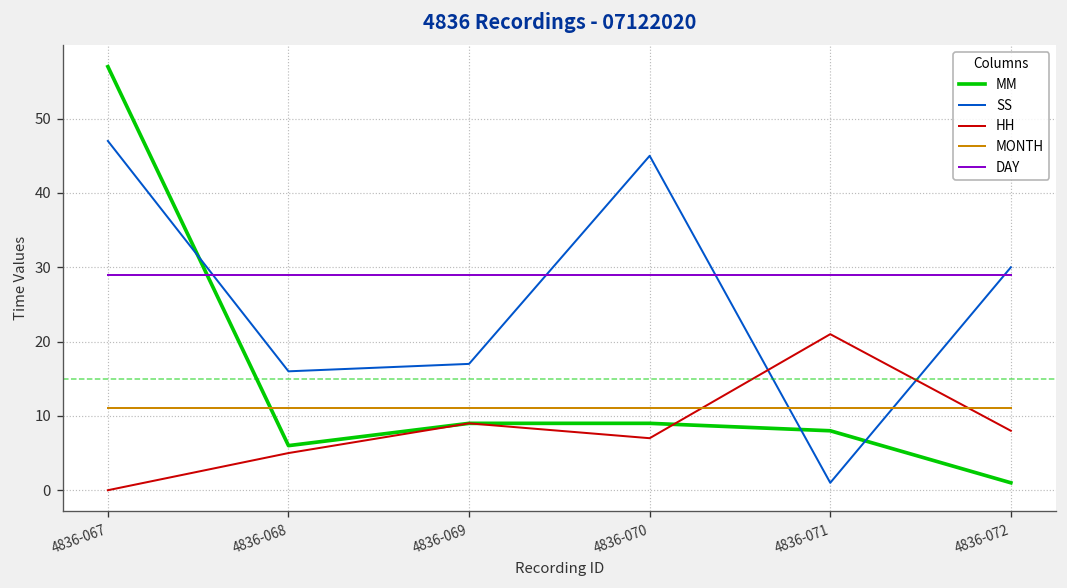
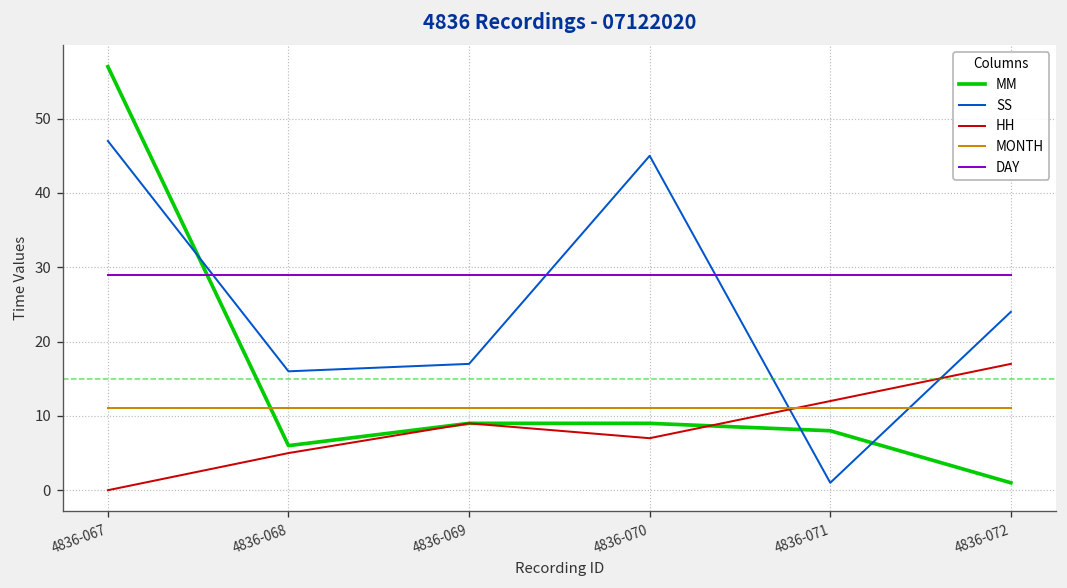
HH, 4836-071: 21 -> 12
SS, 4836-072: 30 -> 24
HH, 4836-072: 8 -> 17
